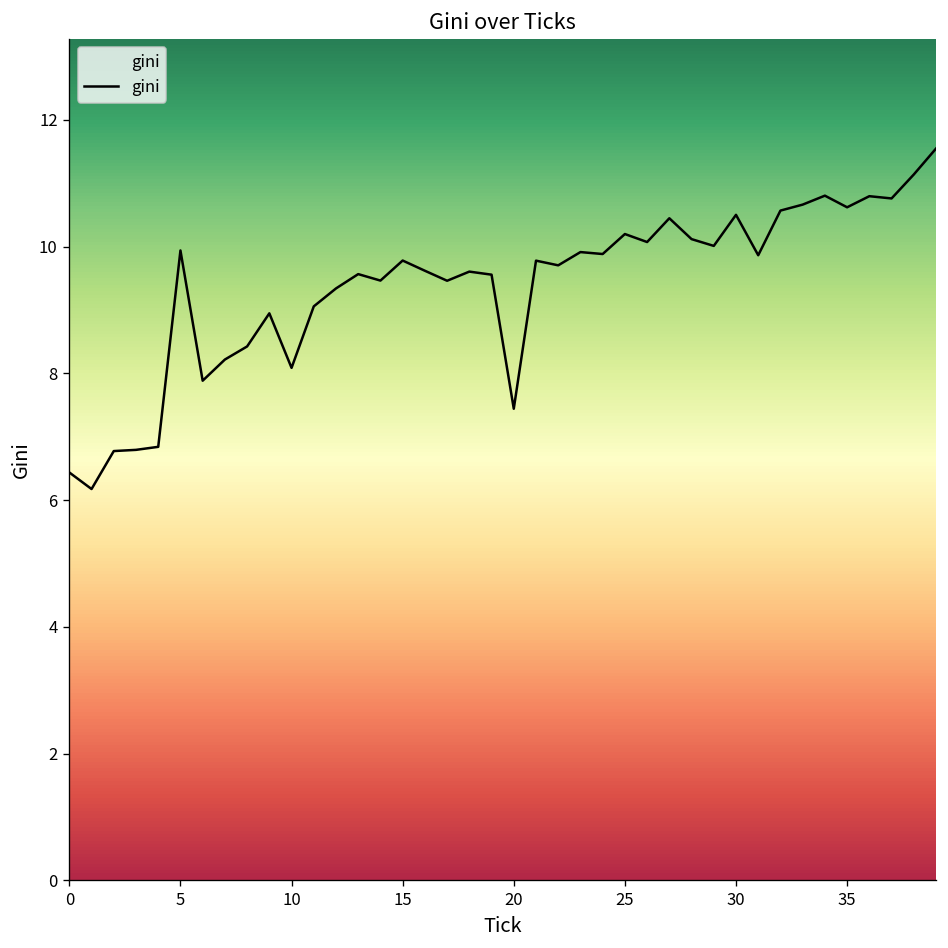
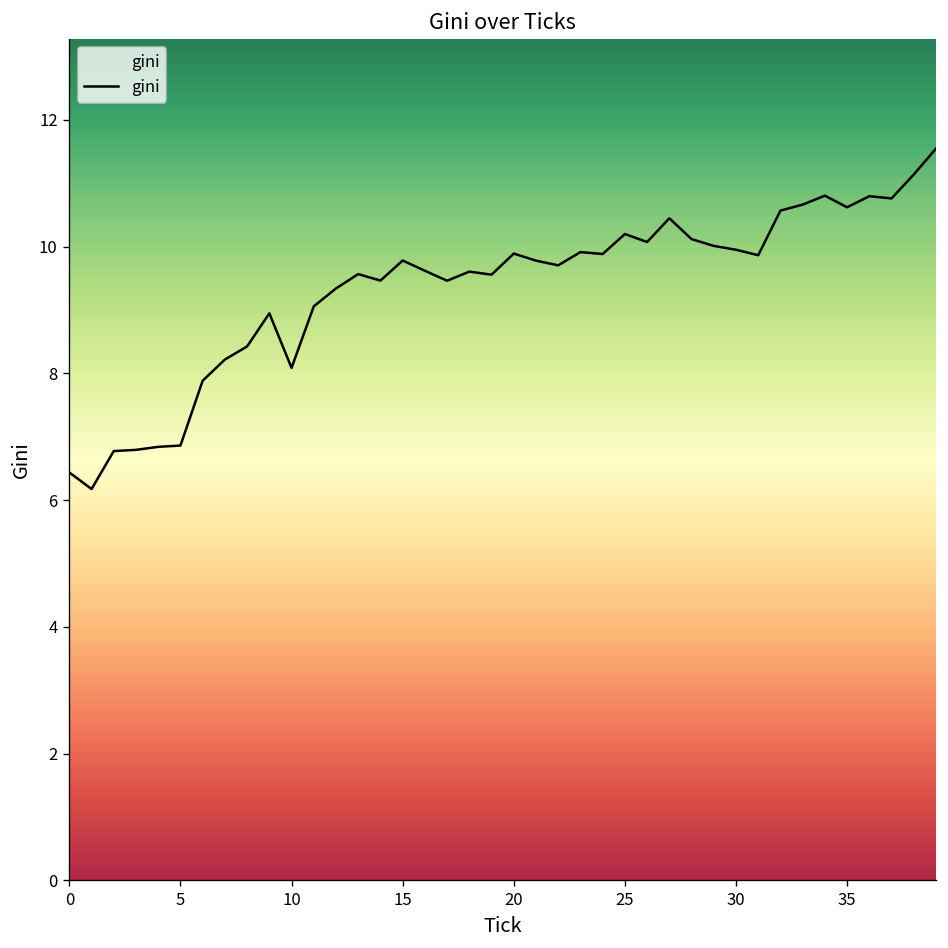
5: 9.9 -> 6.9
20: 7.4 -> 9.9
30: 10.5 -> 10.0
